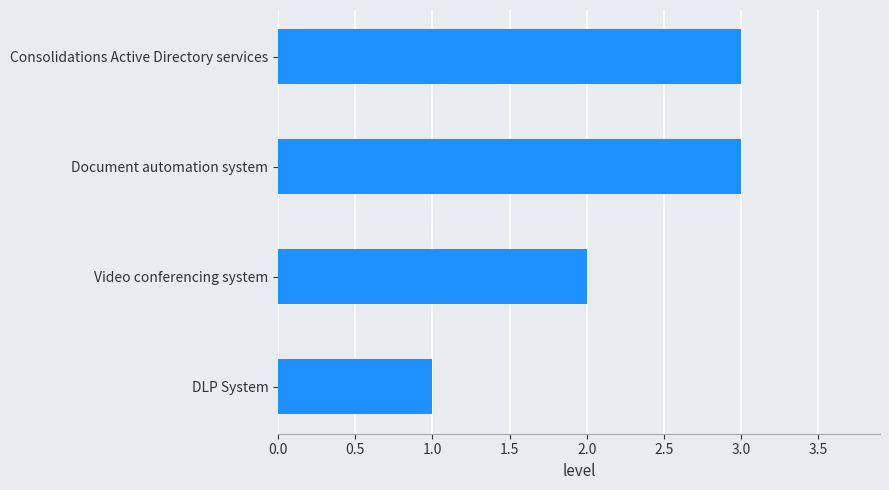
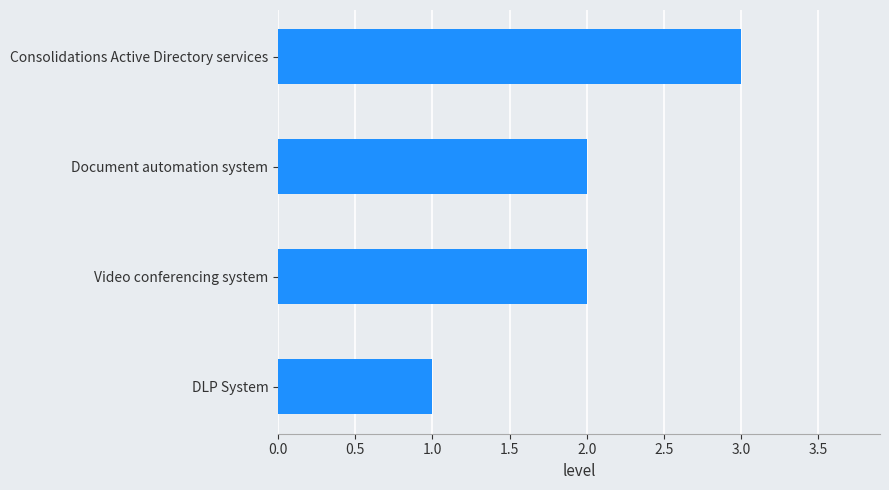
Document automation system: 3 -> 2
